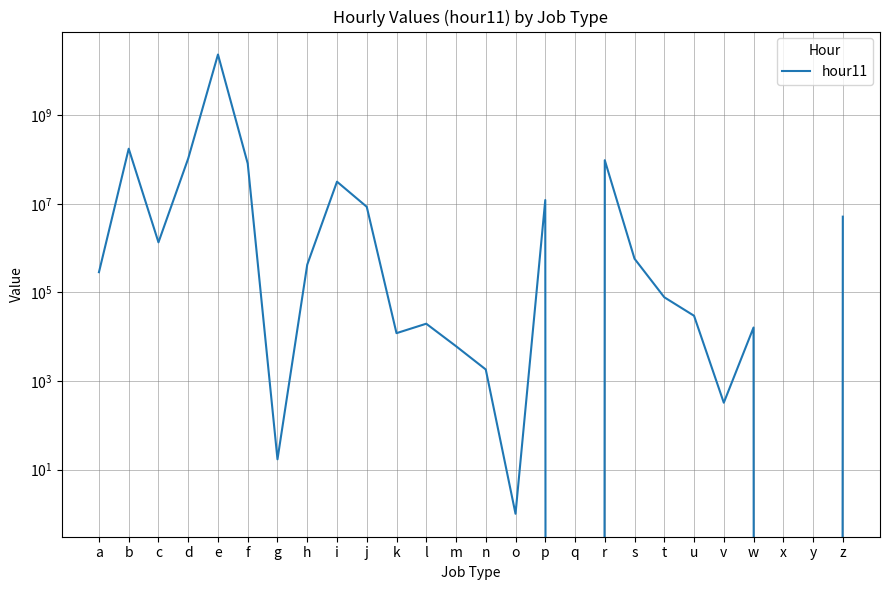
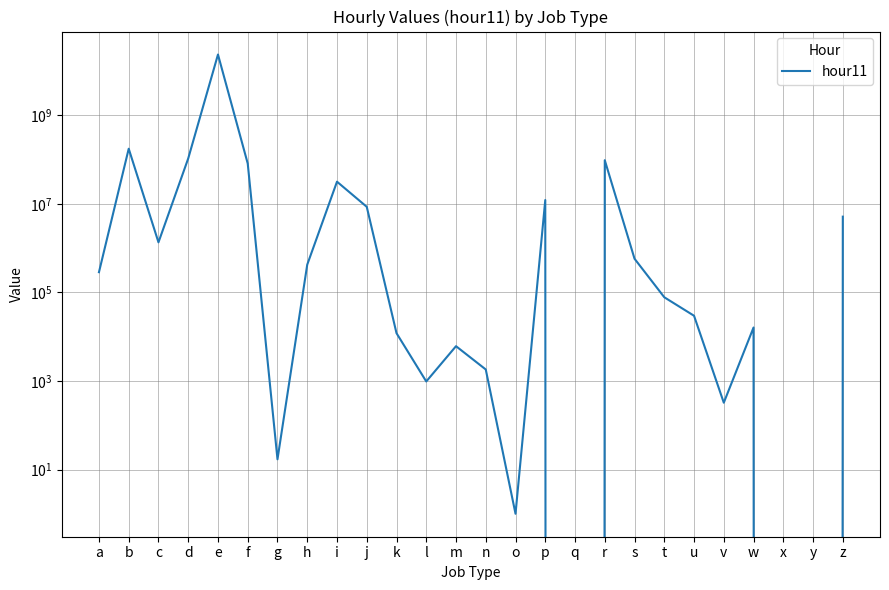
l: 20000 -> 1000
